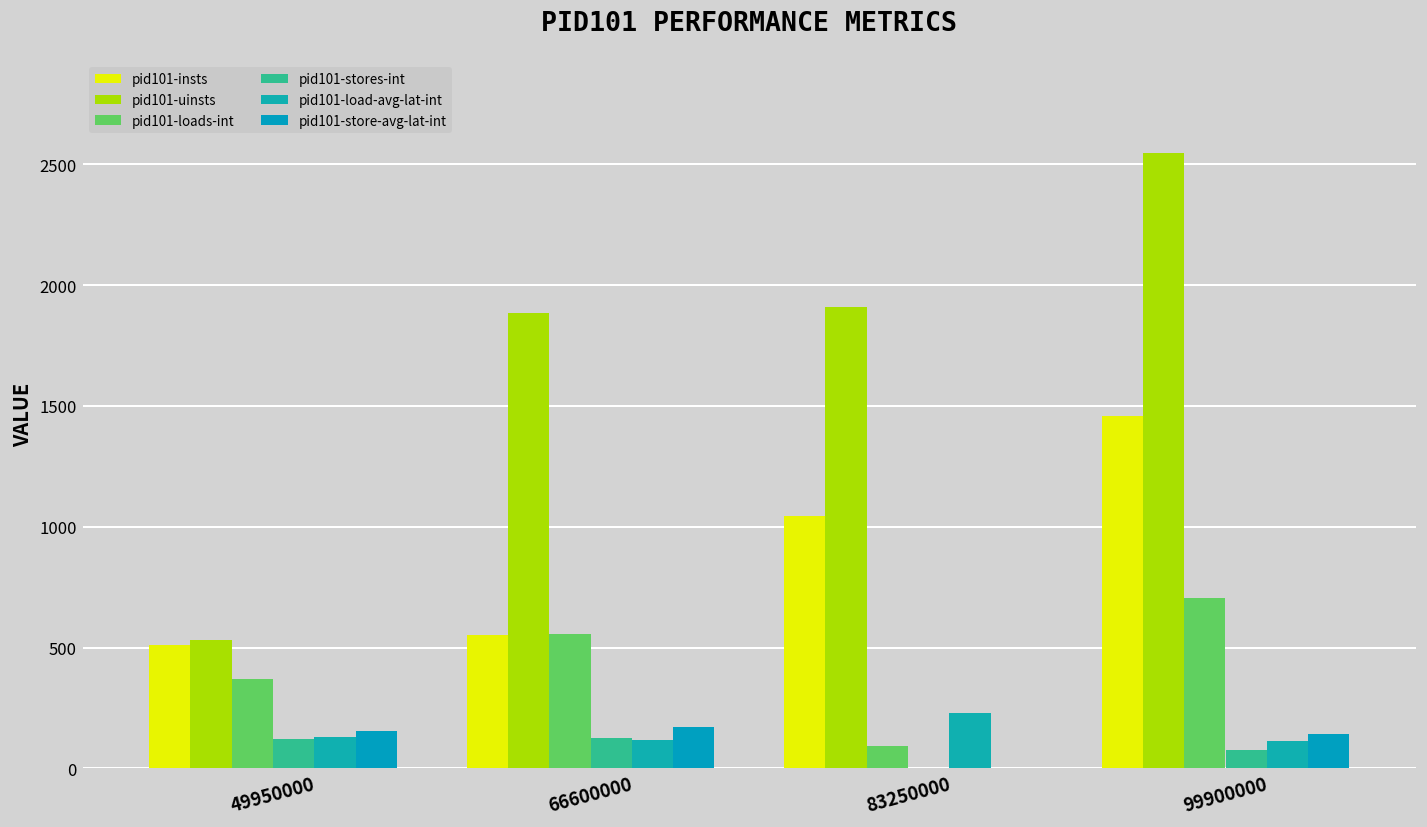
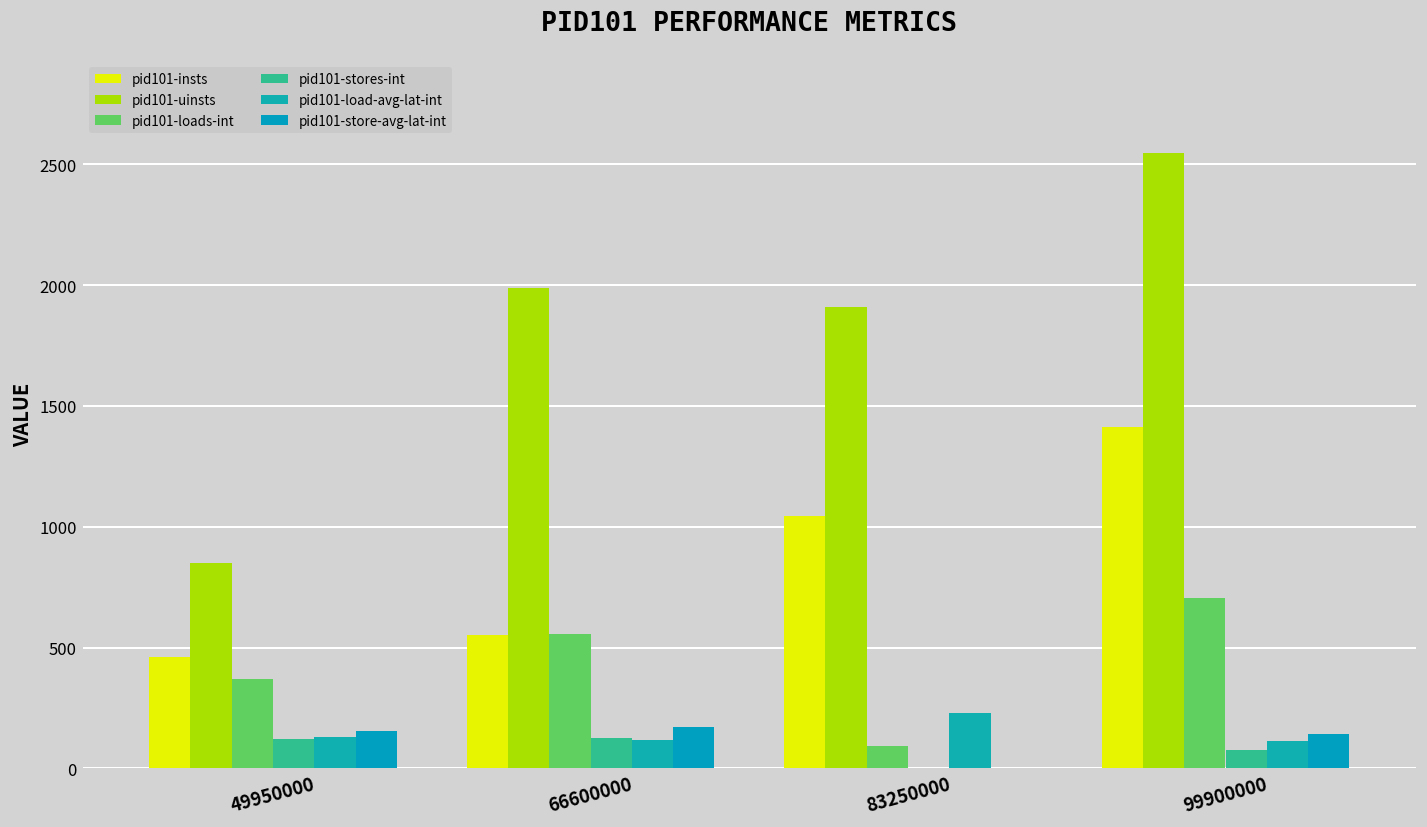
pid101-insts, 49950000: 510 -> 460
pid101-uinsts, 49950000: 530 -> 850
pid101-uinsts, 66600000: 1890 -> 1990
pid101-insts, 99900000: 1460 -> 1410
